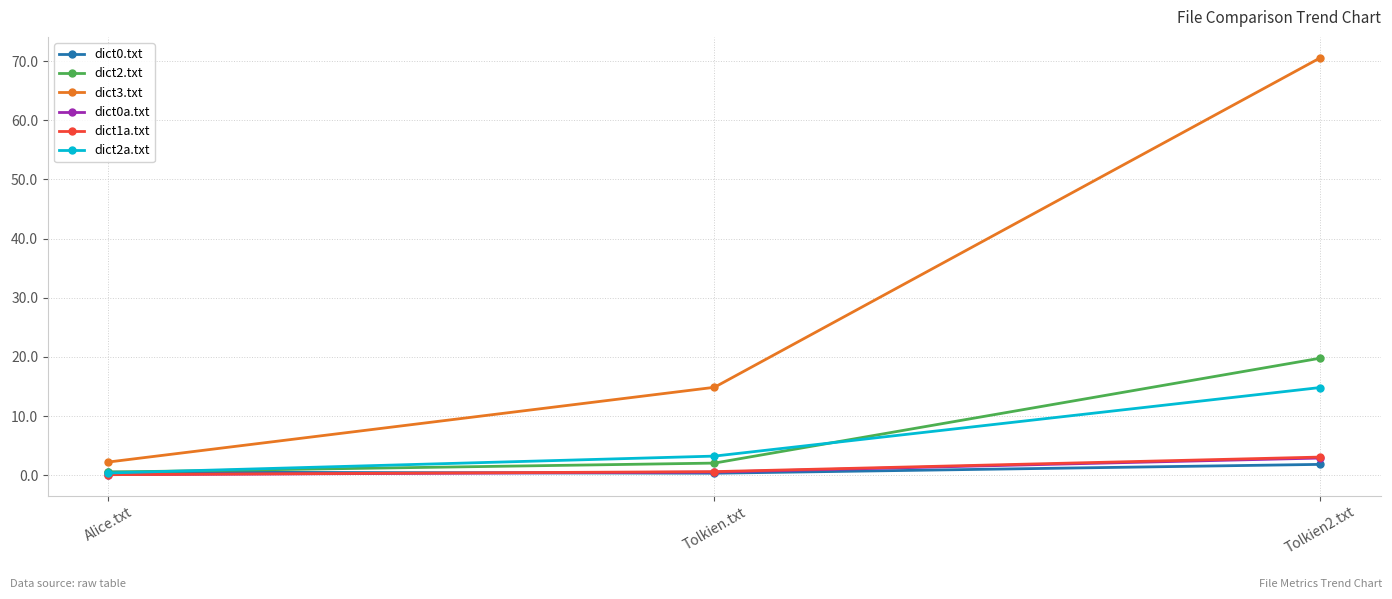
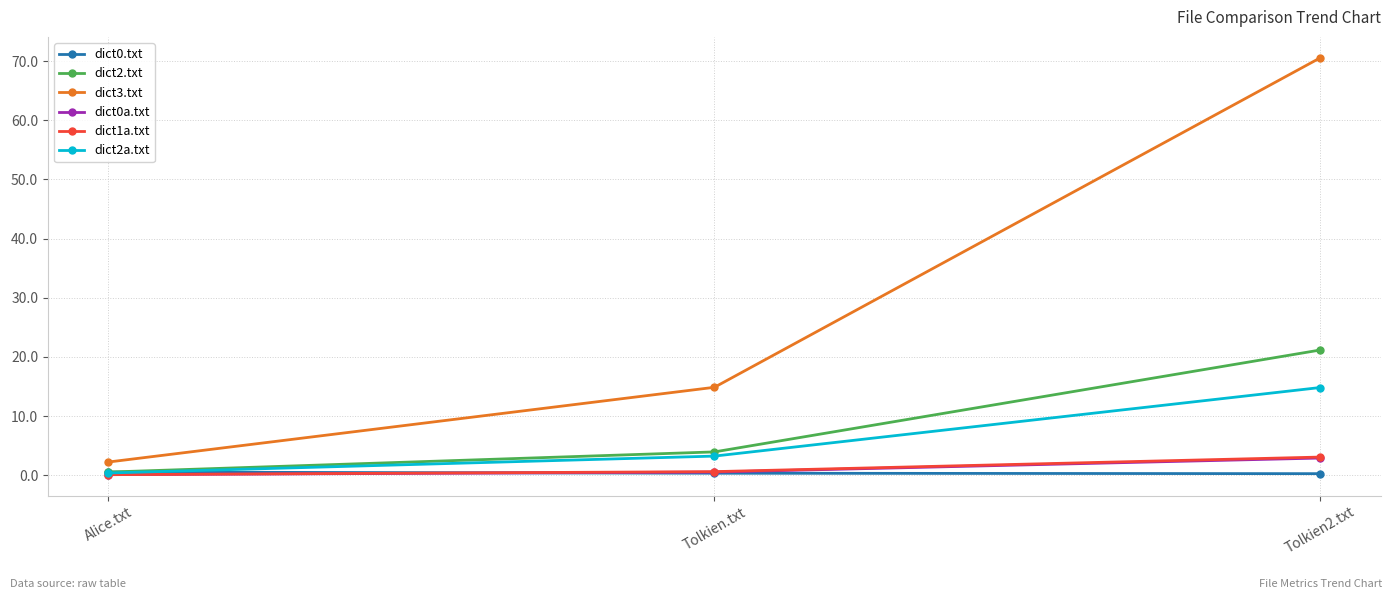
dict2.txt, Tolkien.txt: 2 -> 4
dict0.txt, Tolkien2.txt: 2 -> 0
dict2.txt, Tolkien2.txt: 20 -> 21
